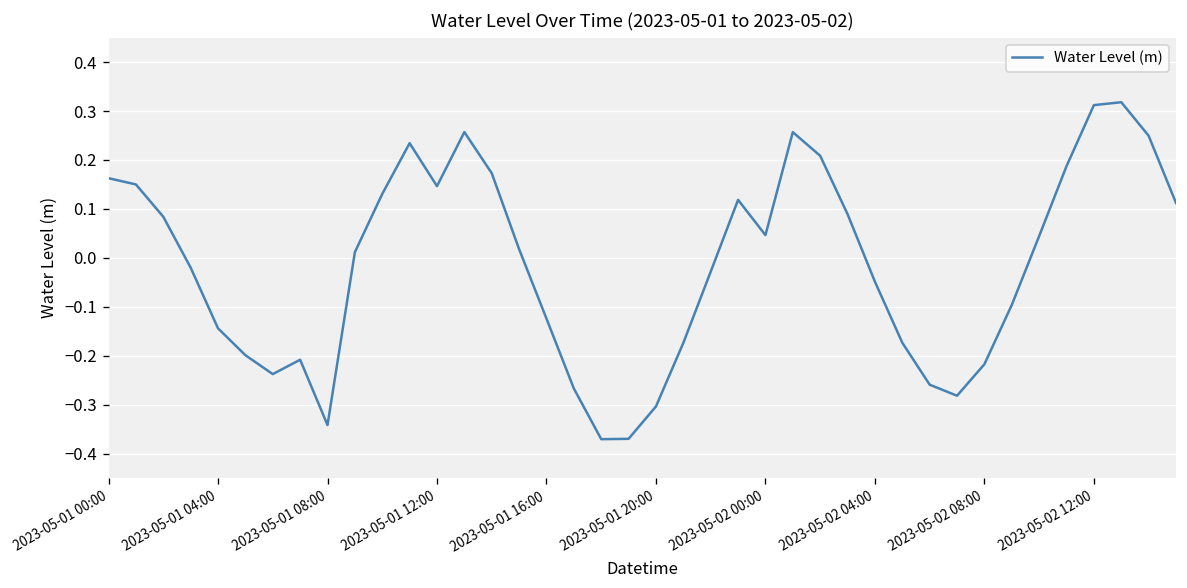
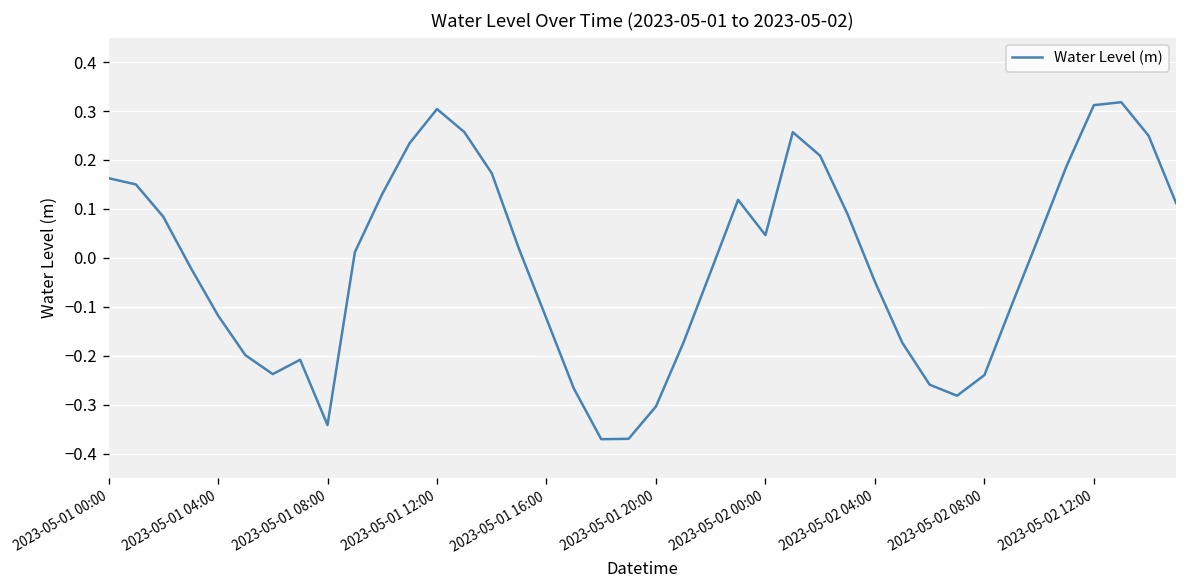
2023-05-01 04:00: -0.14 -> -0.12
2023-05-01 12:00: 0.15 -> 0.30
2023-05-02 08:00: -0.22 -> -0.24
